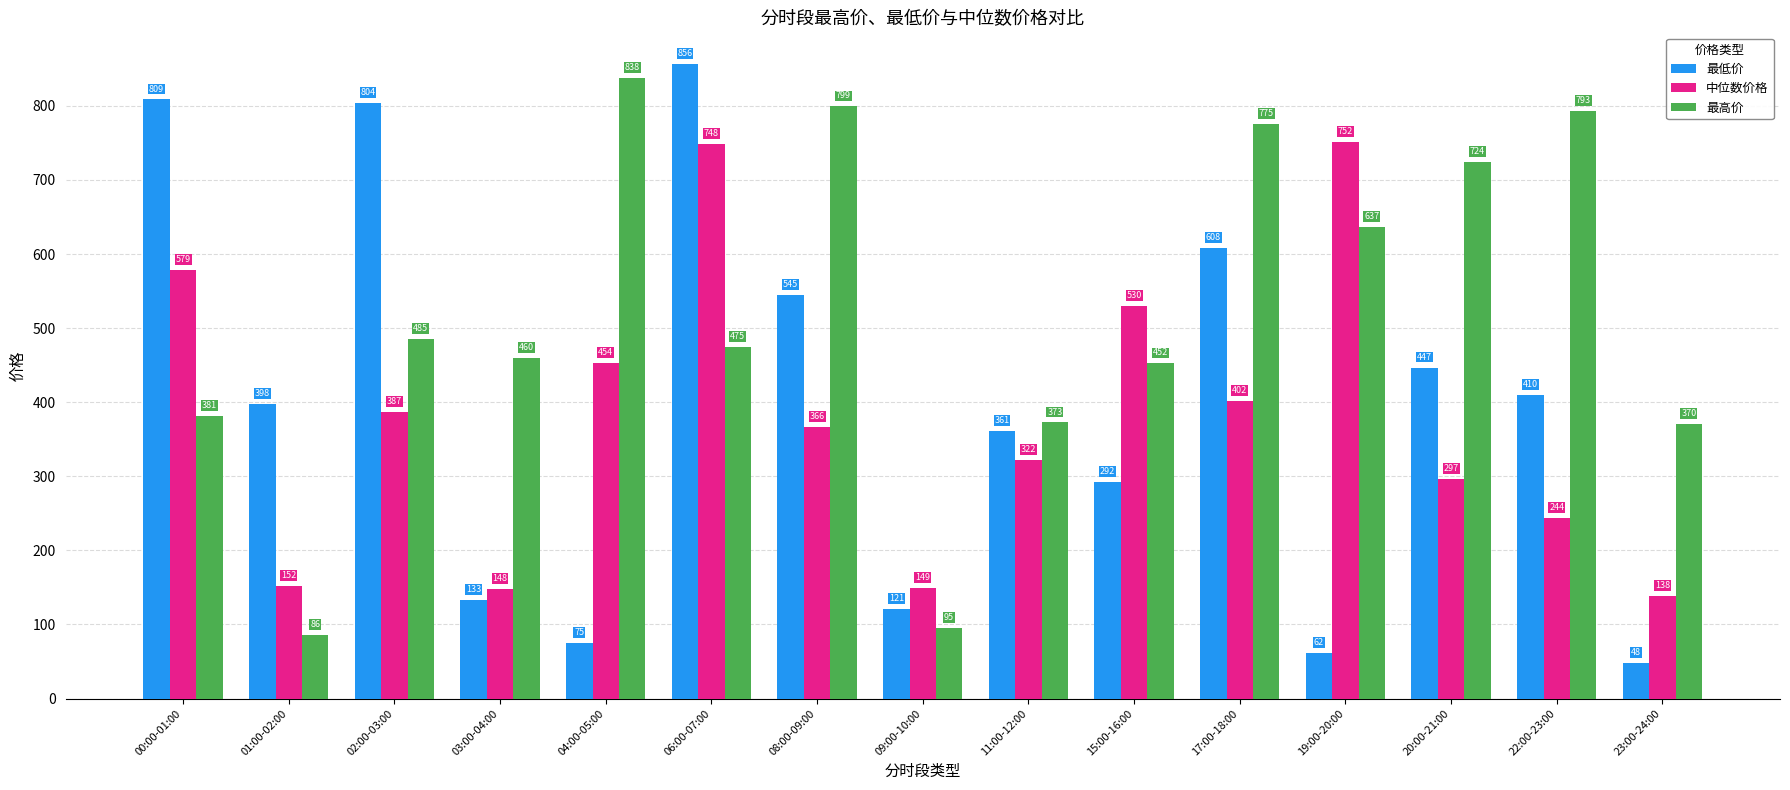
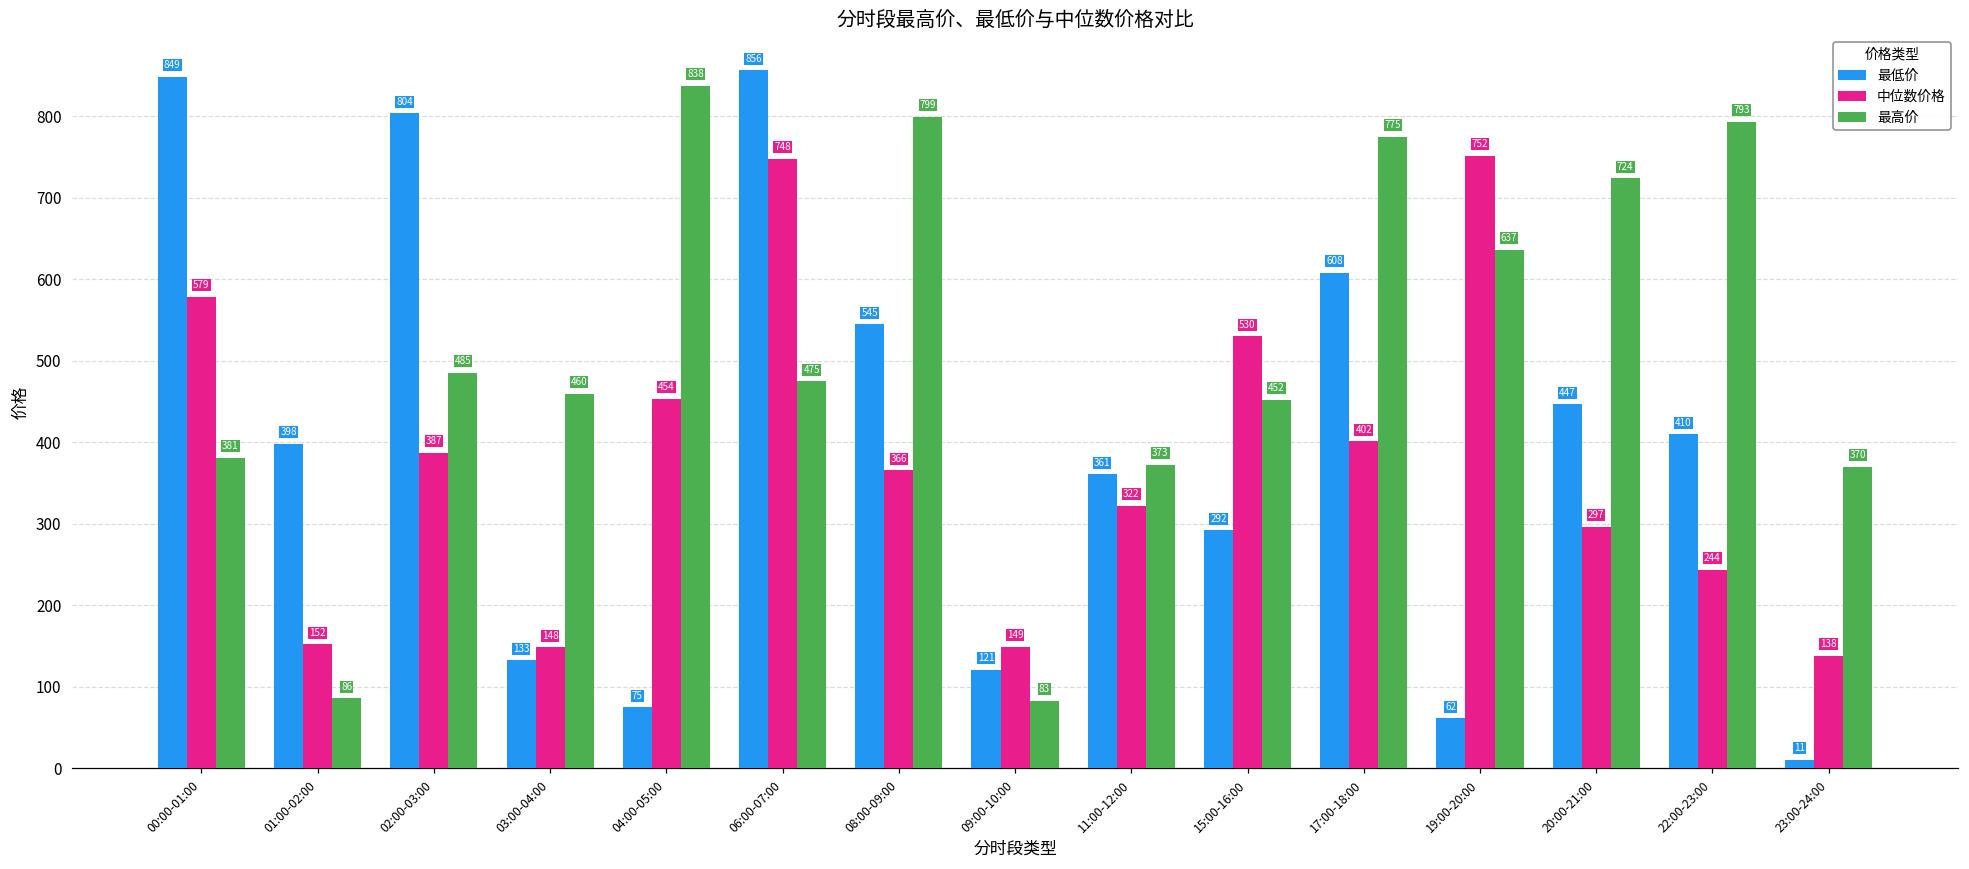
最低价, 00:00-01:00: 809 -> 849
最高价, 09:00-10:00: 95 -> 83
最低价, 23:00-24:00: 48 -> 11
